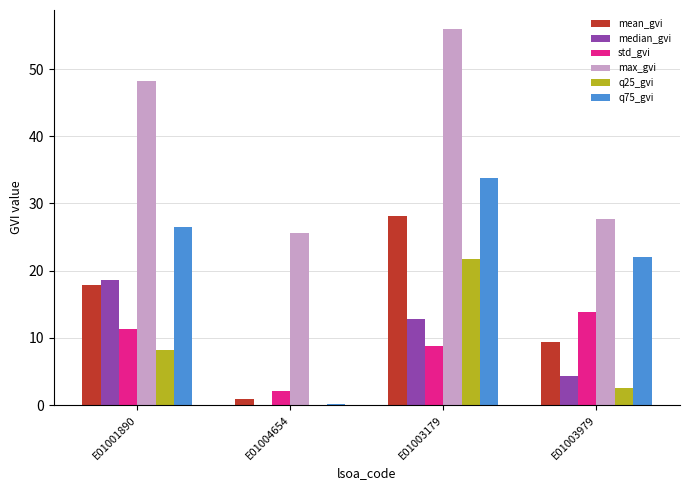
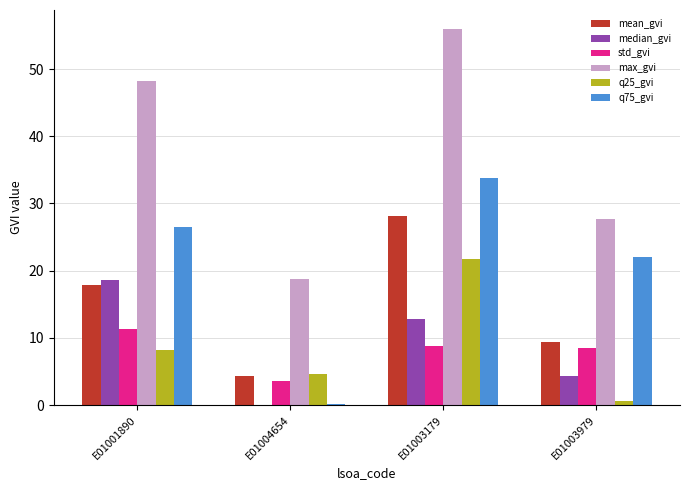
mean_gvi, E01004654: 1 -> 4
std_gvi, E01004654: 2 -> 4
max_gvi, E01004654: 26 -> 19
q25_gvi, E01004654: 0 -> 5
std_gvi, E01003979: 14 -> 9
q25_gvi, E01003979: 3 -> 1
